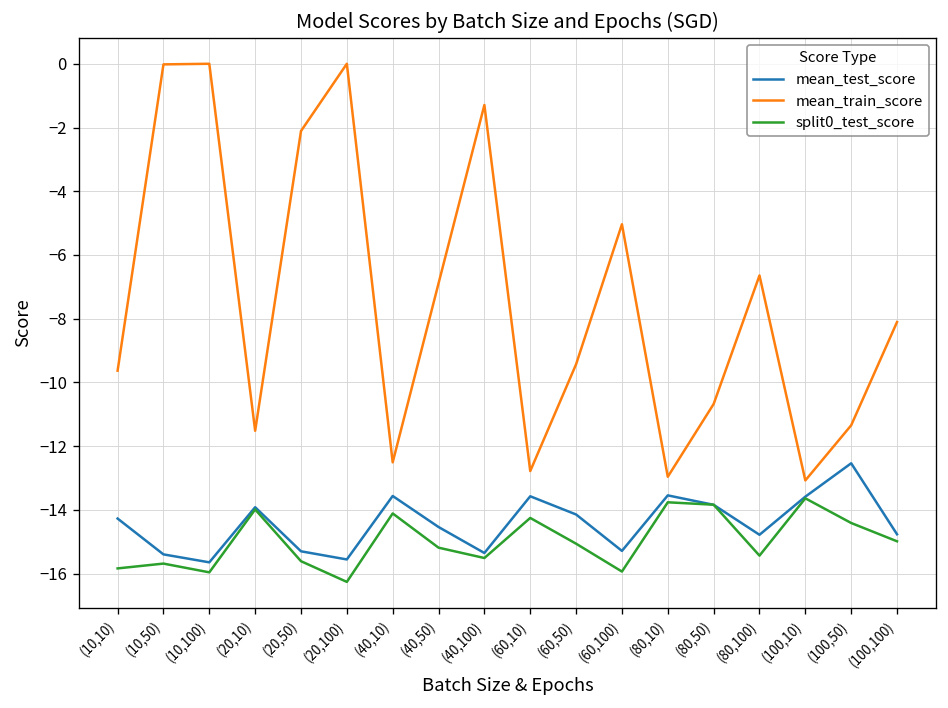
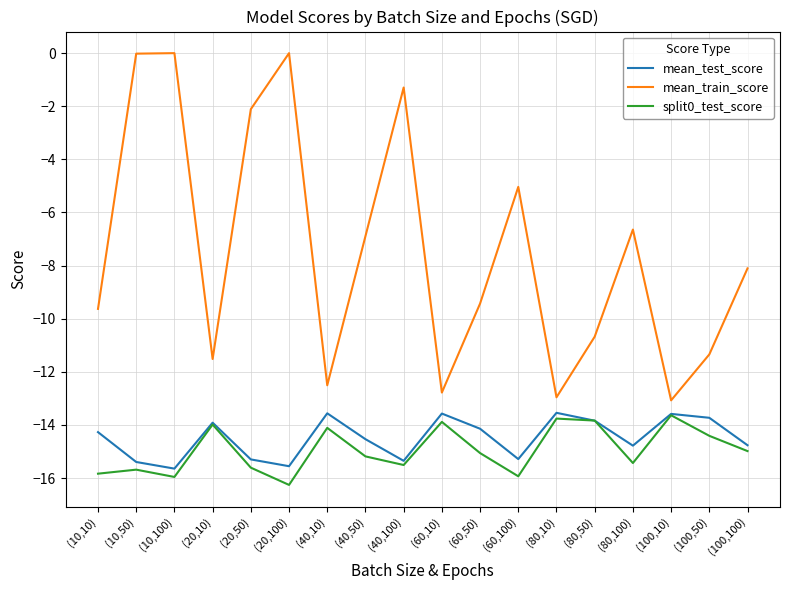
split0_test_score, (60,10): -14.3 -> -13.9
mean_test_score, (100,50): -12.5 -> -13.7
